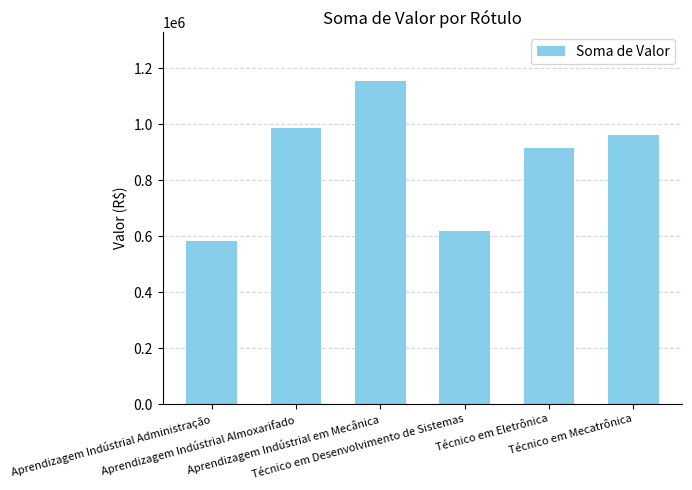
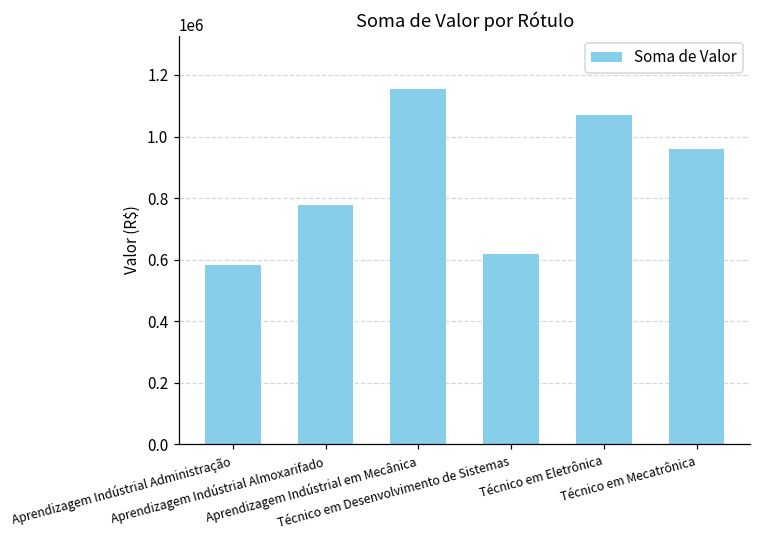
Aprendizagem Indústrial Almoxarifado: 980000 -> 780000
Técnico em Eletrônica: 910000 -> 1070000
